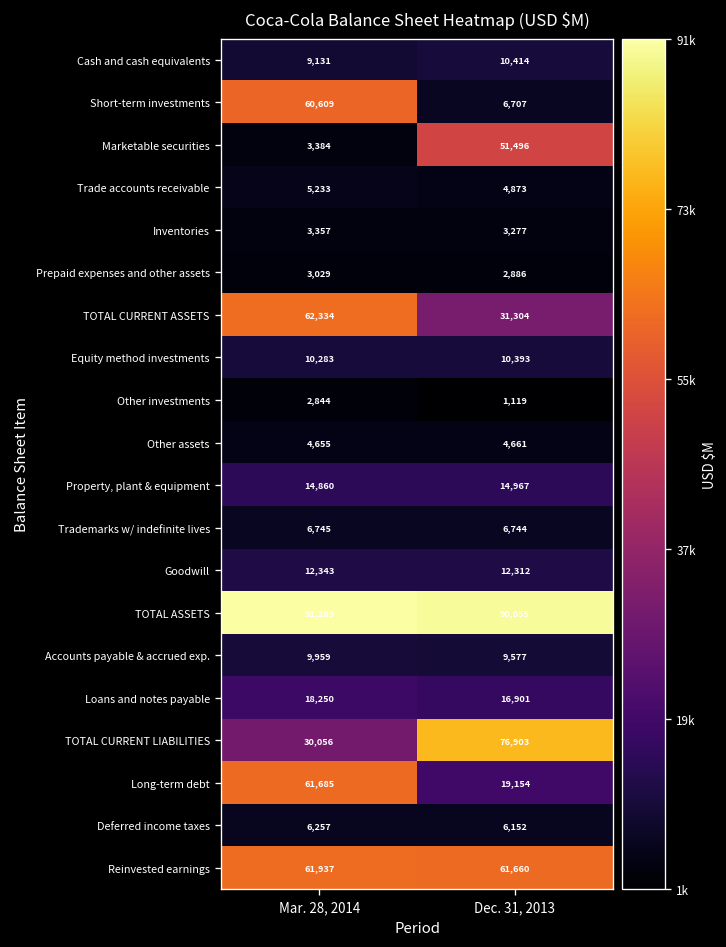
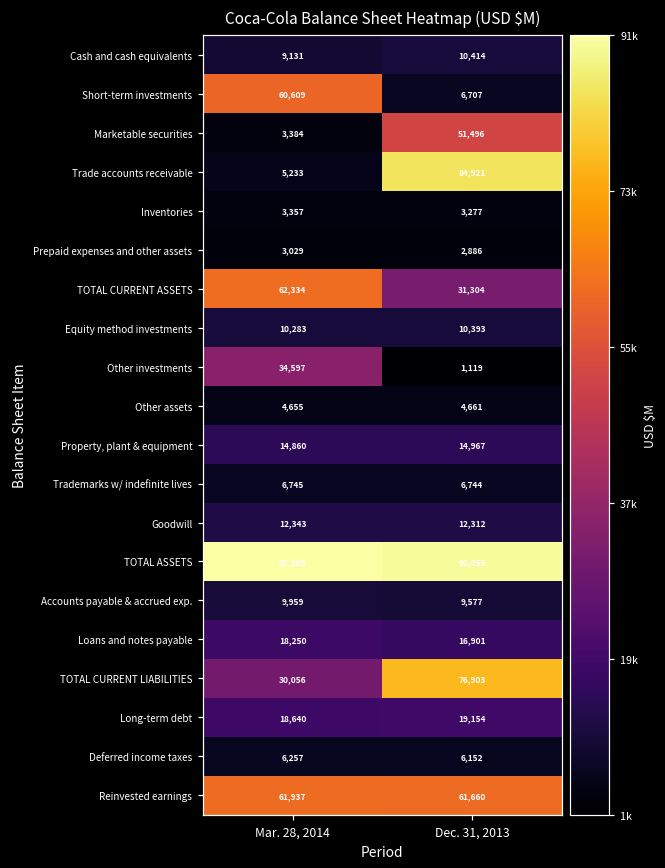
Trade accounts receivable, Dec. 31, 2013: 4,873 -> 84,921
Other investments, Mar. 28, 2014: 2,844 -> 34,597
Long-term debt, Mar. 28, 2014: 61,685 -> 18,640
